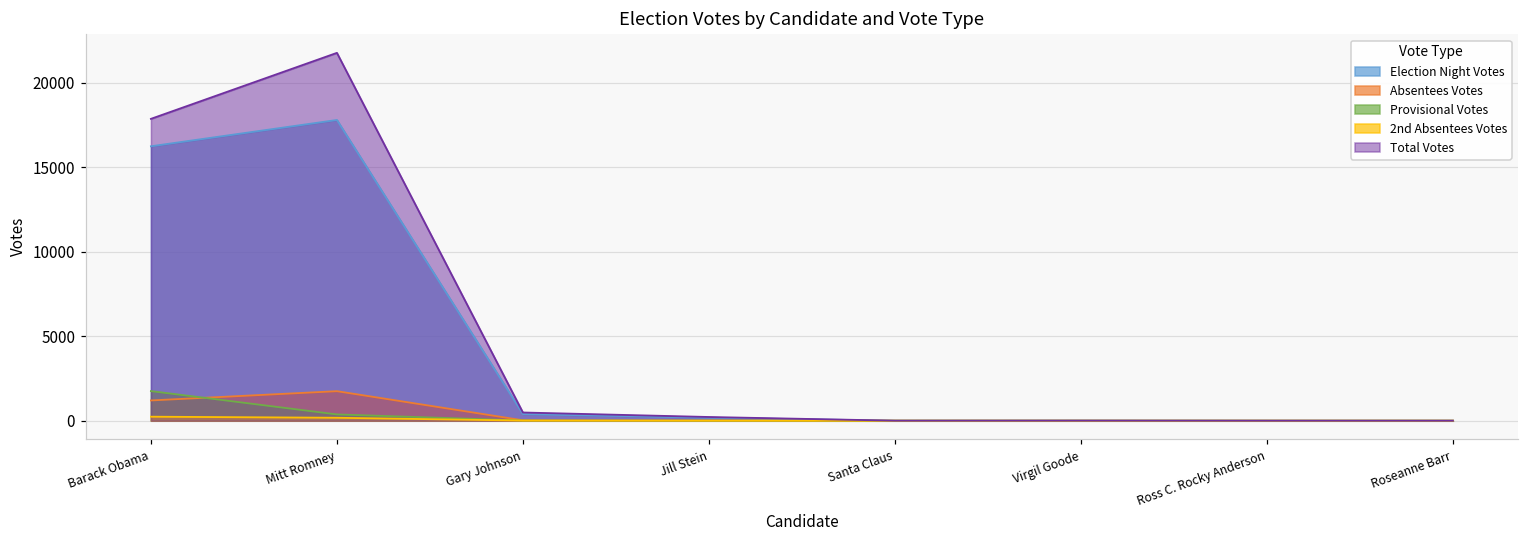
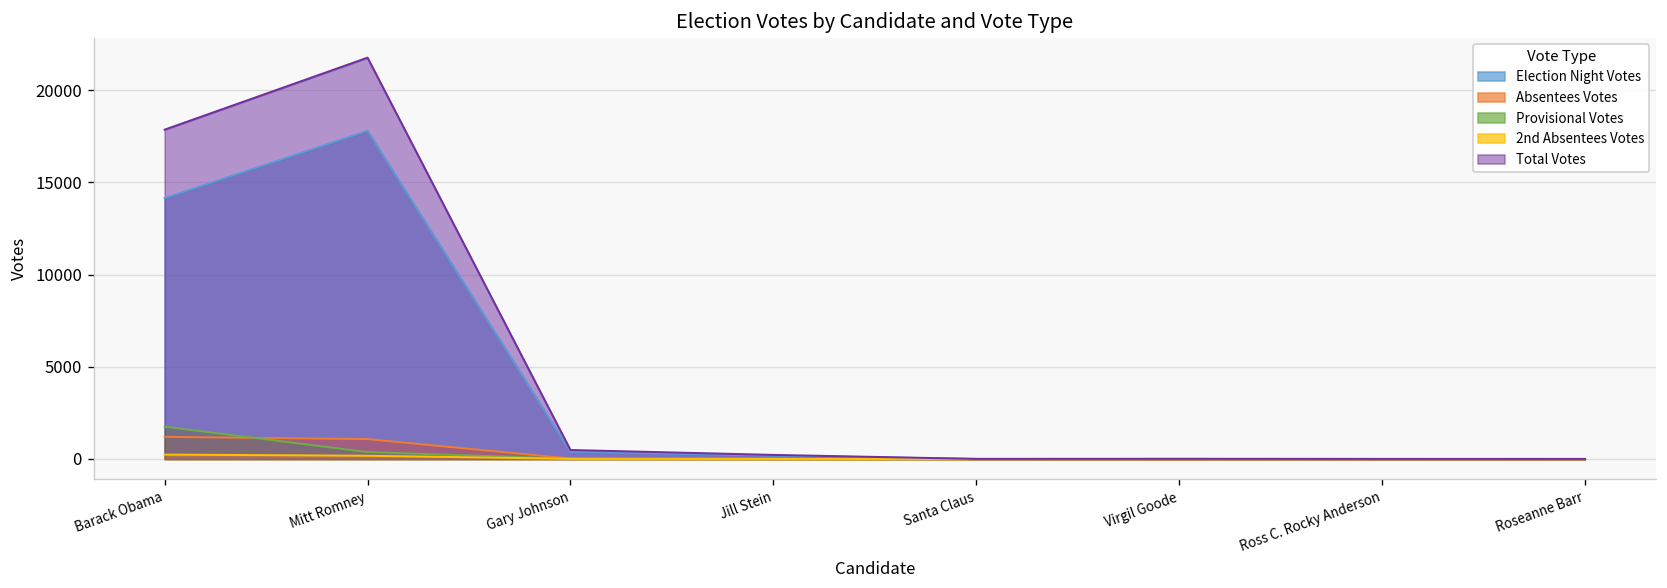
Election Night Votes, Barack Obama: 16200 -> 14100
Absentees Votes, Mitt Romney: 1700 -> 1100
